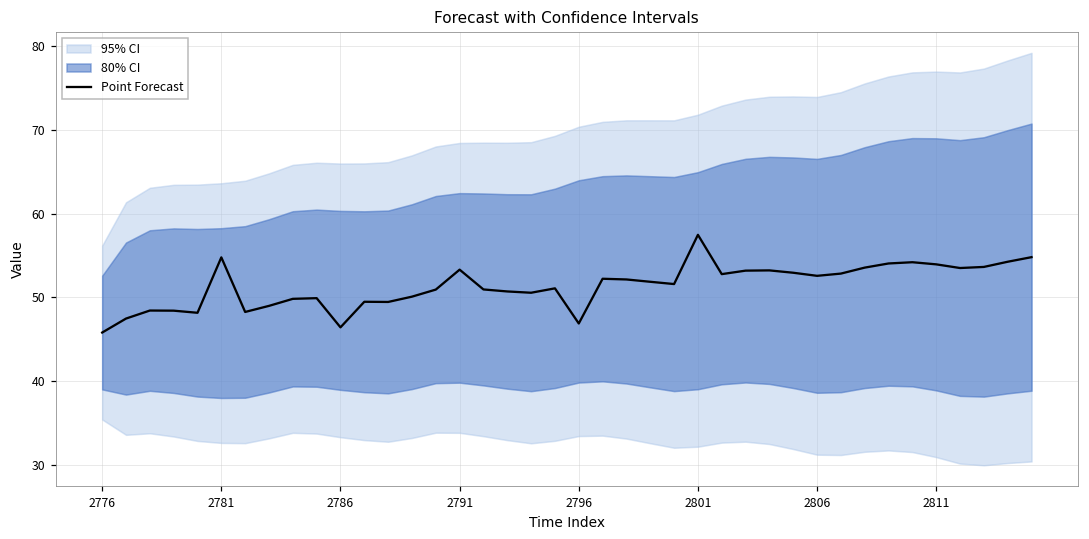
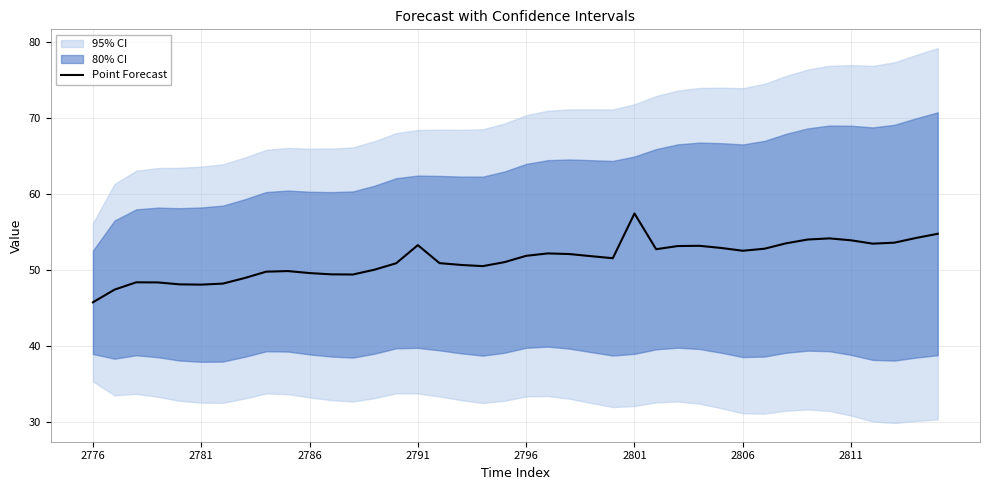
Point Forecast, 2781: 55 -> 48
Point Forecast, 2786: 46 -> 50
Point Forecast, 2796: 47 -> 52
